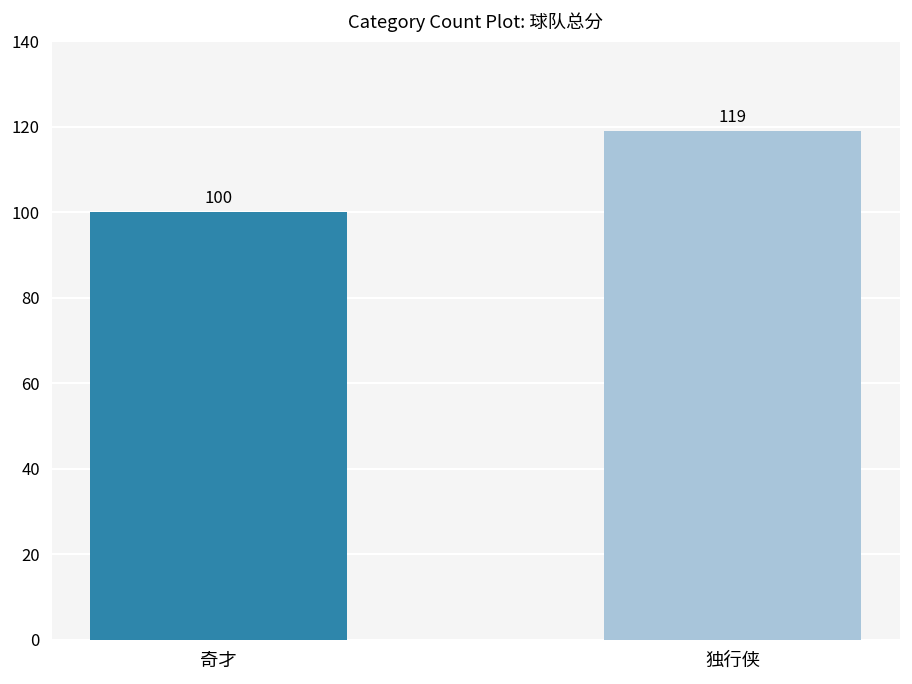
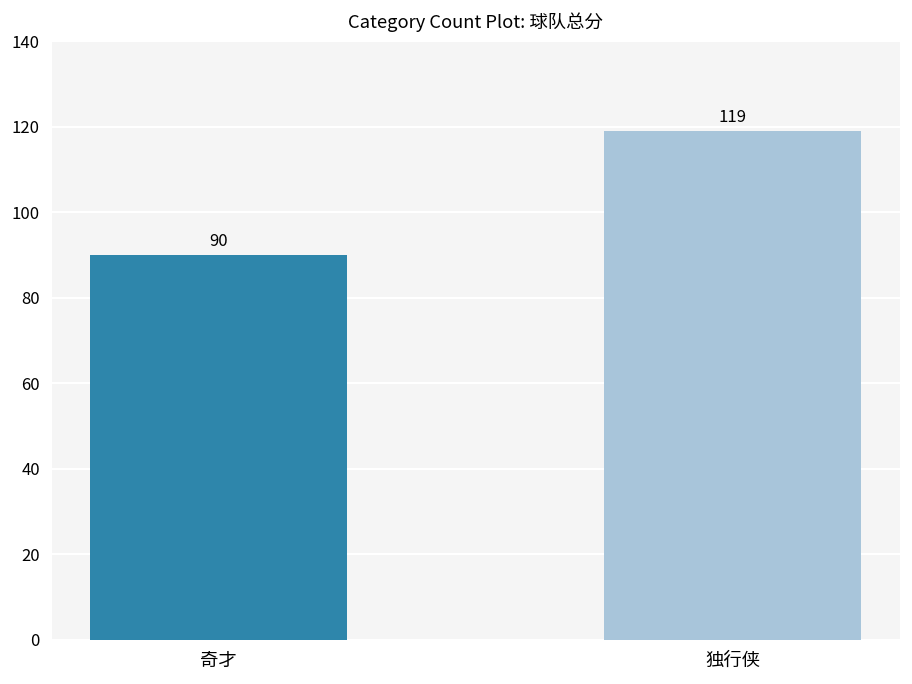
奇才: 100 -> 90
